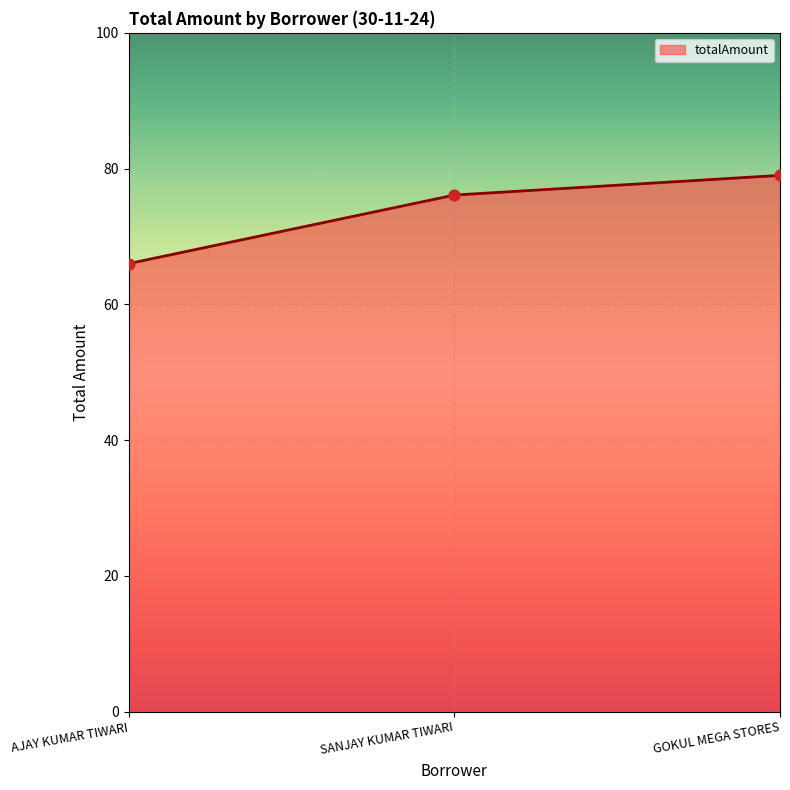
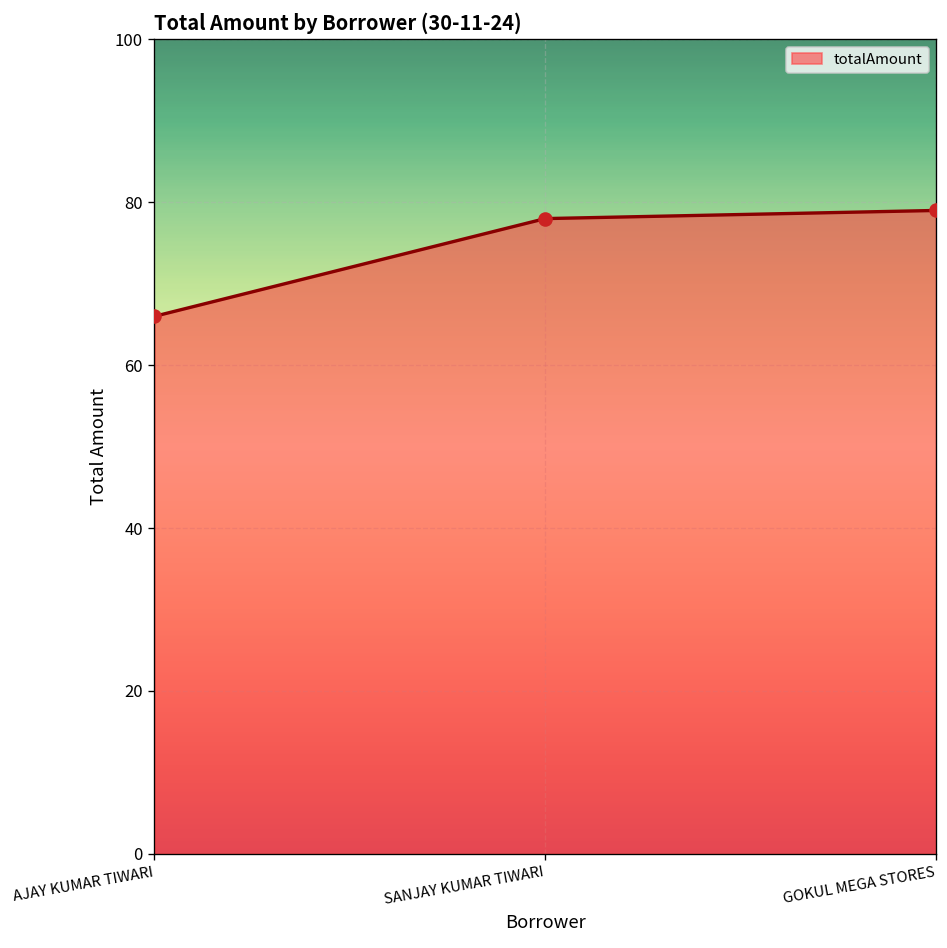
SANJAY KUMAR TIWARI: 76 -> 78
